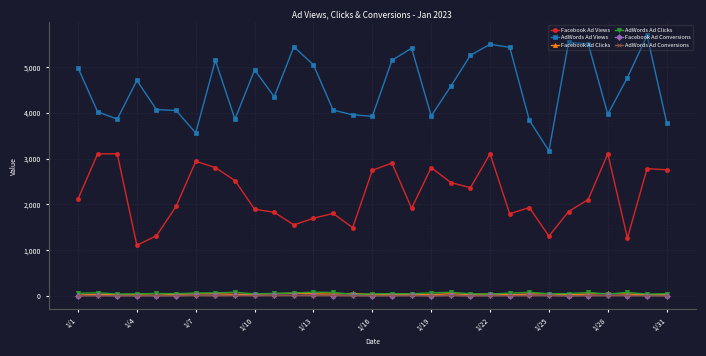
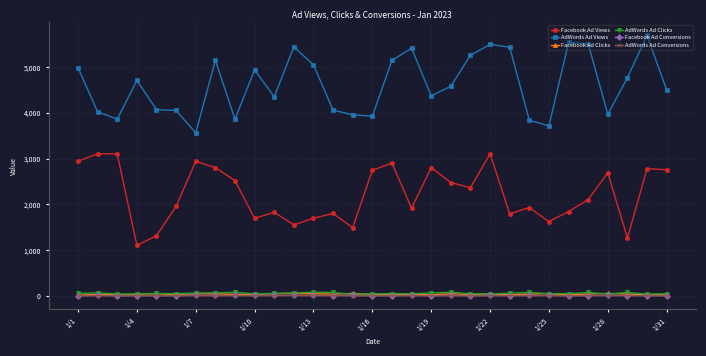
Facebook Ad Views, 1/1: 2,100 -> 2,900
Facebook Ad Views, 1/10: 1,900 -> 1,700
AdWords Ad Views, 1/19: 3,900 -> 4,400
Facebook Ad Views, 1/25: 1,300 -> 1,600
AdWords Ad Views, 1/25: 3,200 -> 3,700
Facebook Ad Views, 1/28: 3,100 -> 2,700
AdWords Ad Views, 1/31: 3,800 -> 4,500
